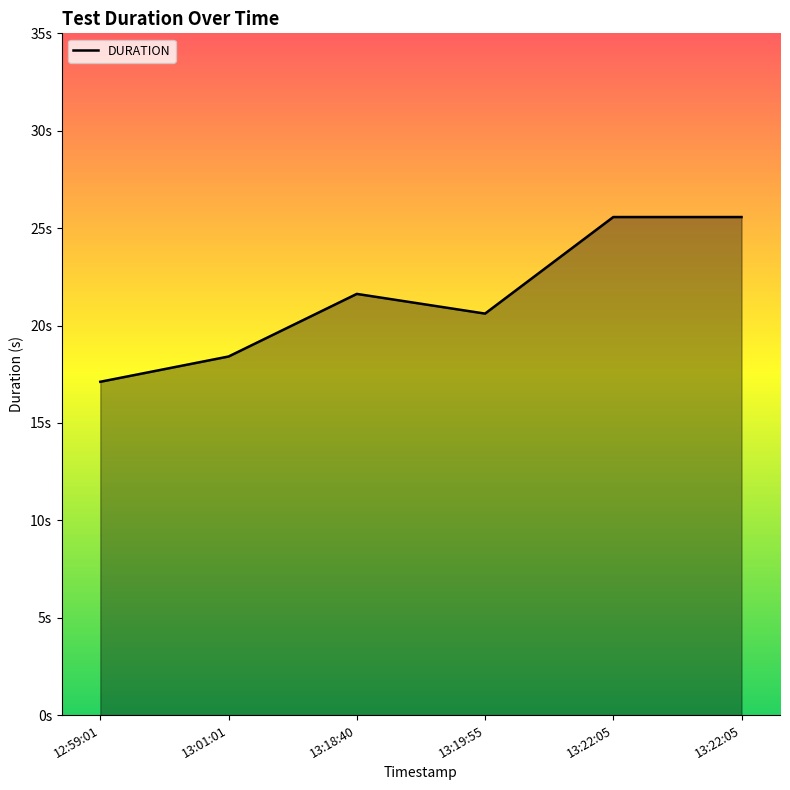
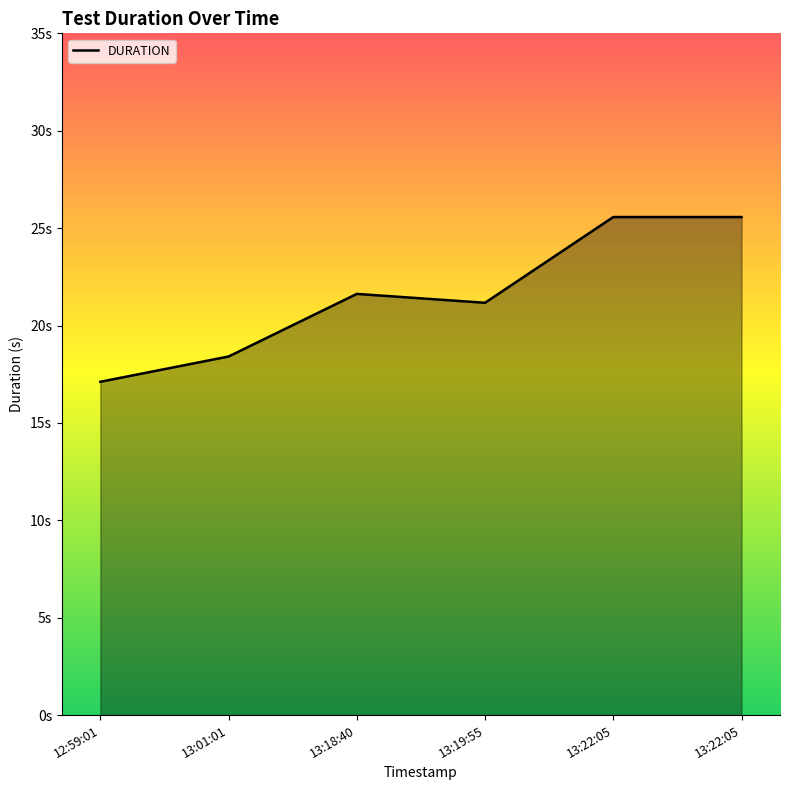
13:19:55: 20.6s -> 21.2s
